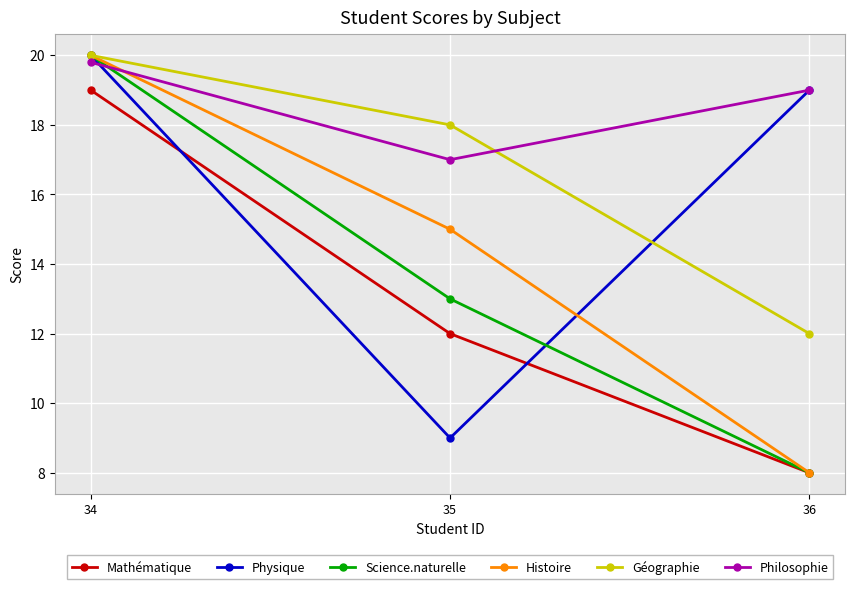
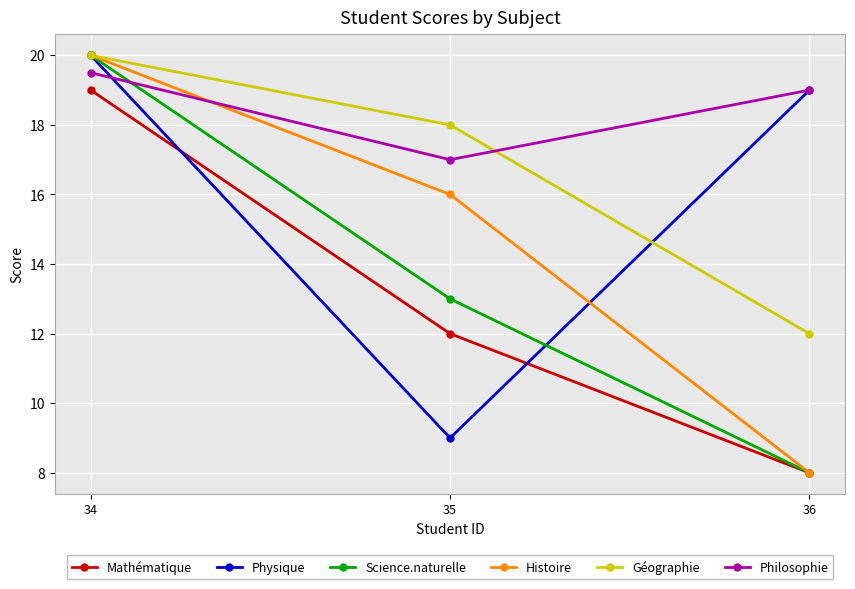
Philosophie, 34: 19.8 -> 19.5
Histoire, 35: 15 -> 16
